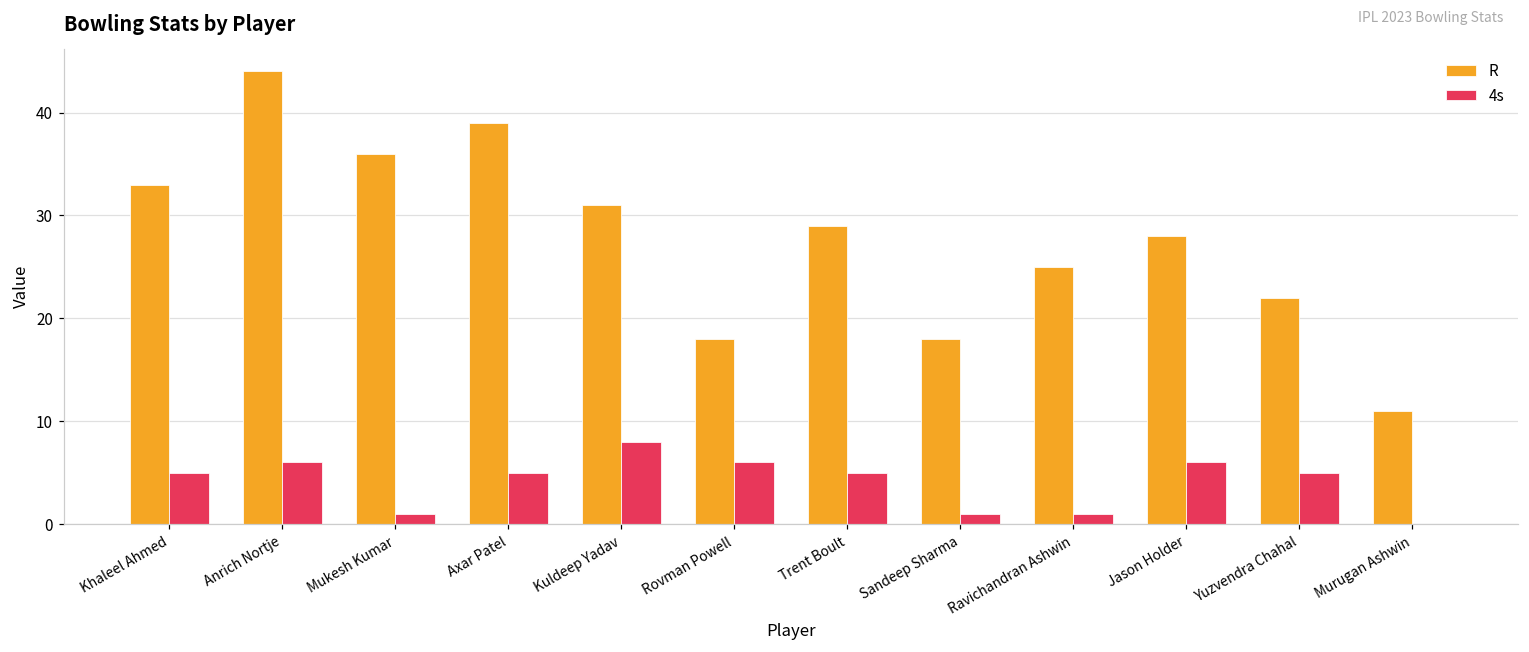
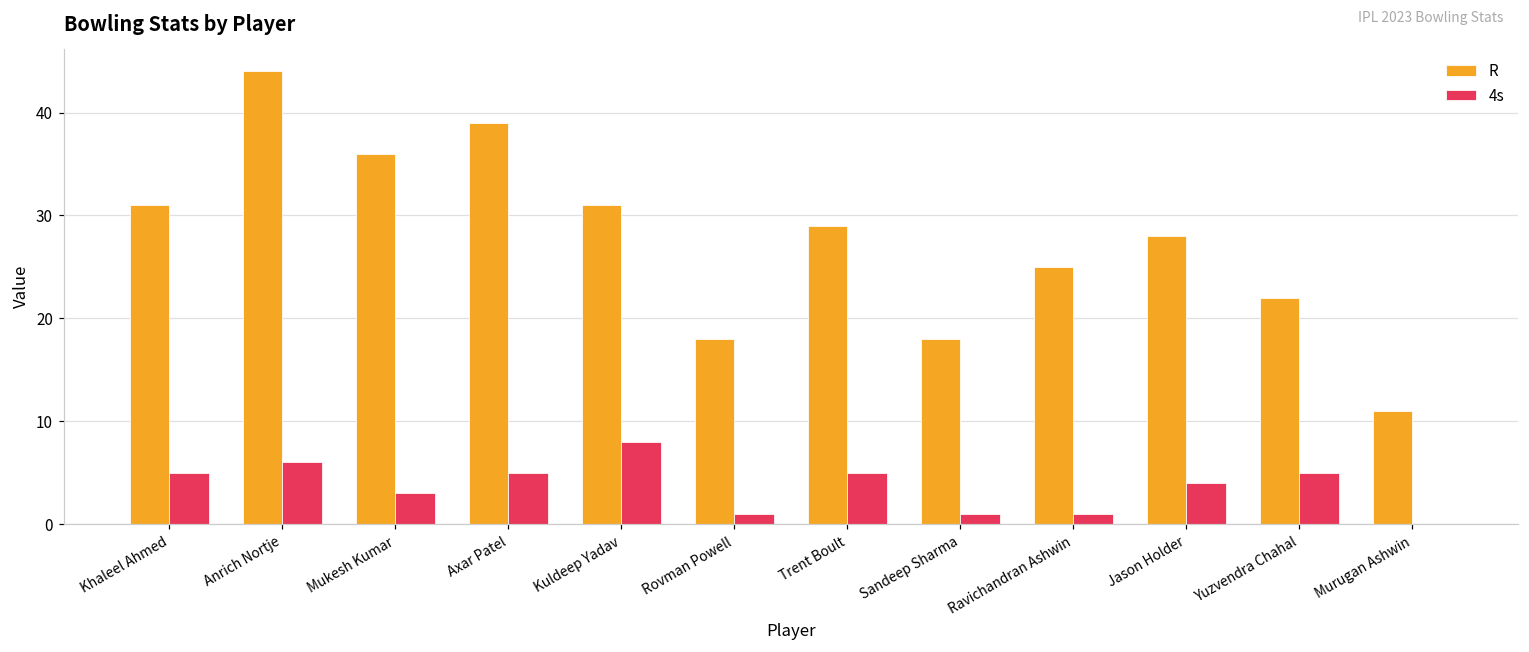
R, Khaleel Ahmed: 33 -> 31
4s, Mukesh Kumar: 1 -> 3
4s, Rovman Powell: 6 -> 1
4s, Jason Holder: 6 -> 4
